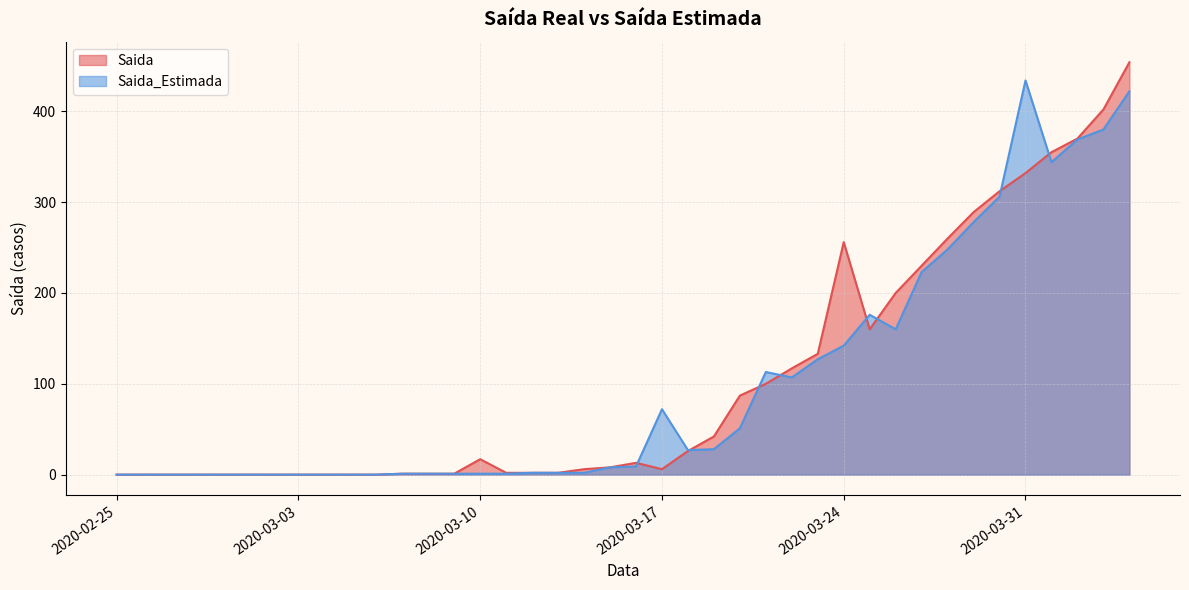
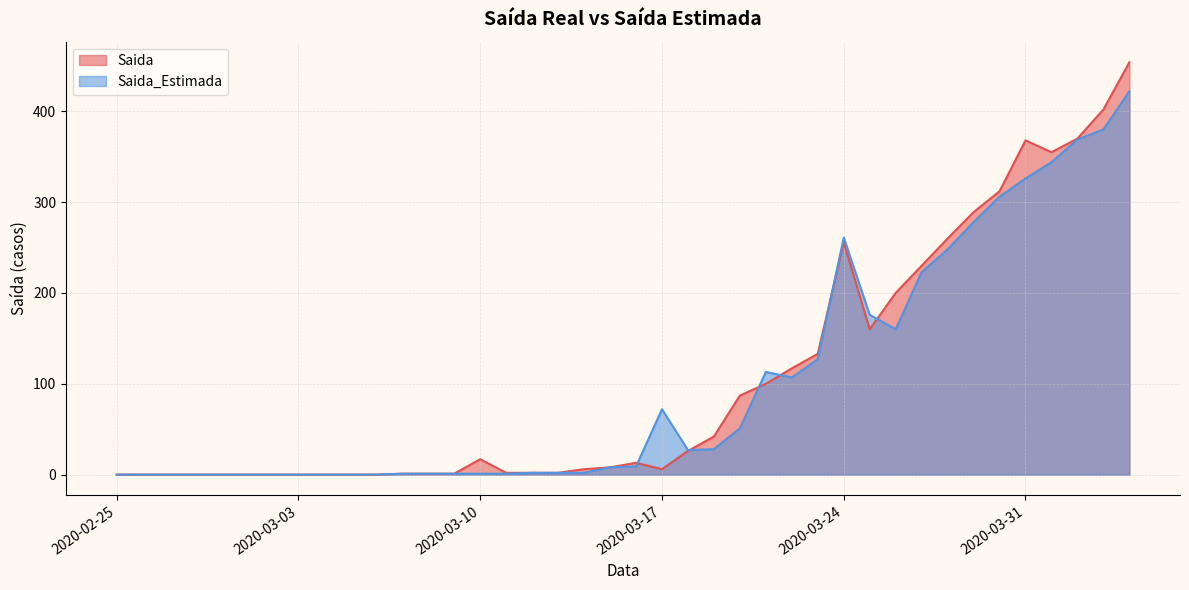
Saida_Estimada, 2020-03-24: 140 -> 260
Saida, 2020-03-31: 330 -> 370
Saida_Estimada, 2020-03-31: 430 -> 330
